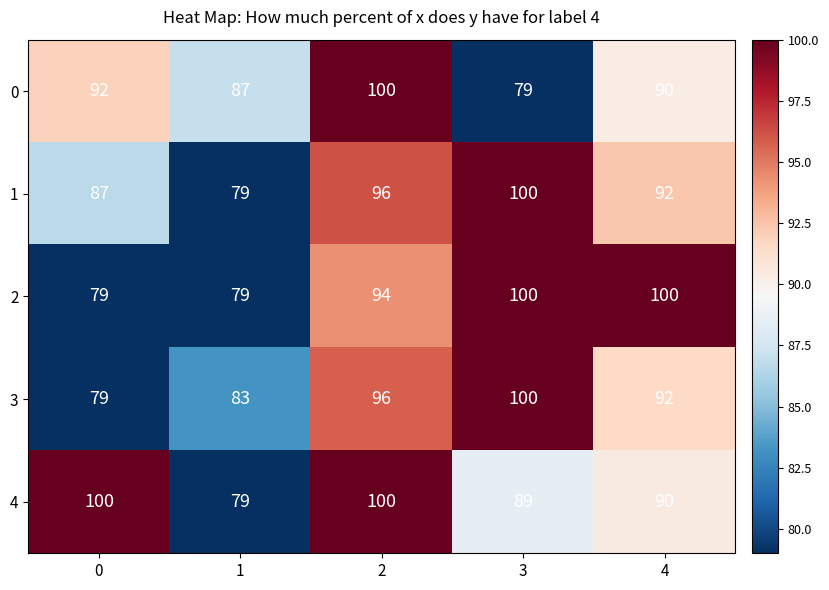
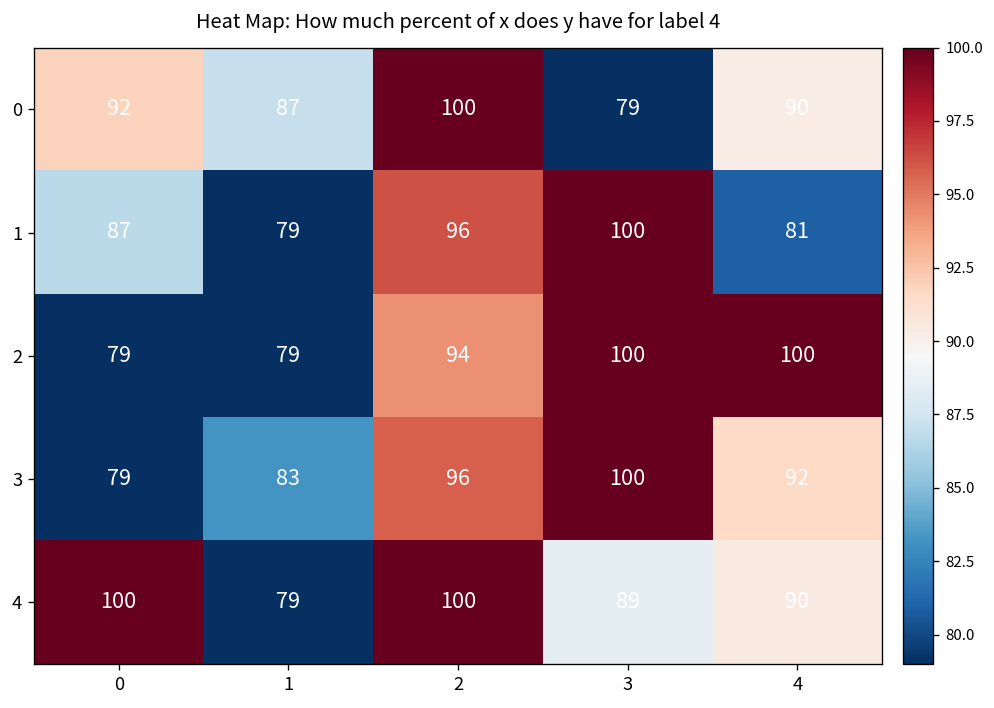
1, 4: 92 -> 81
